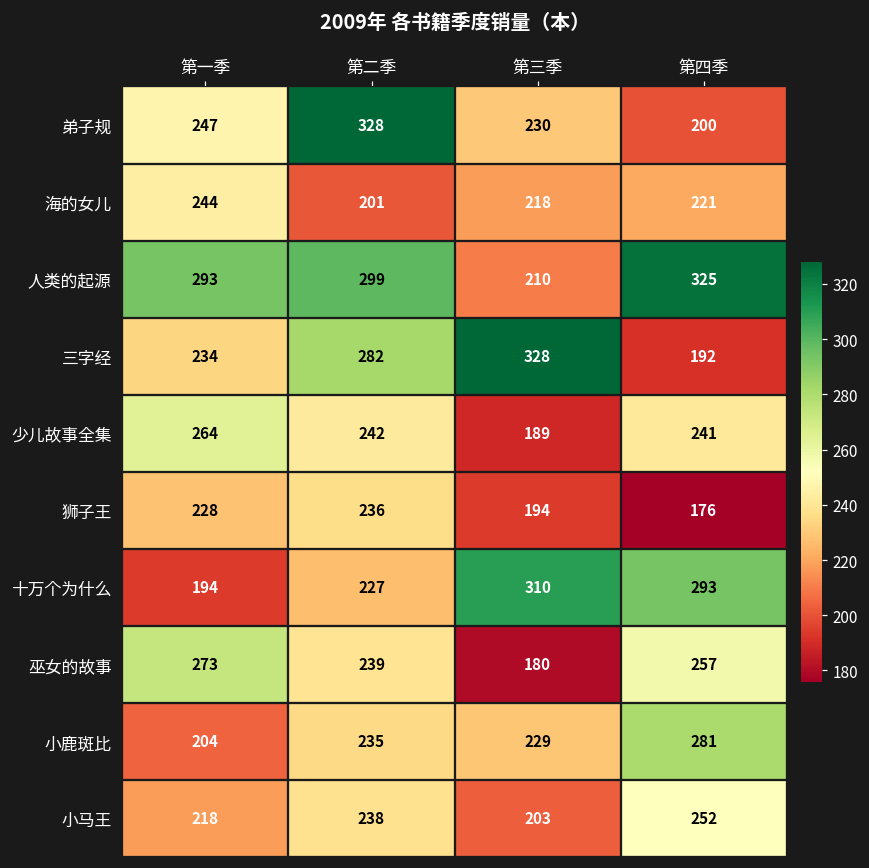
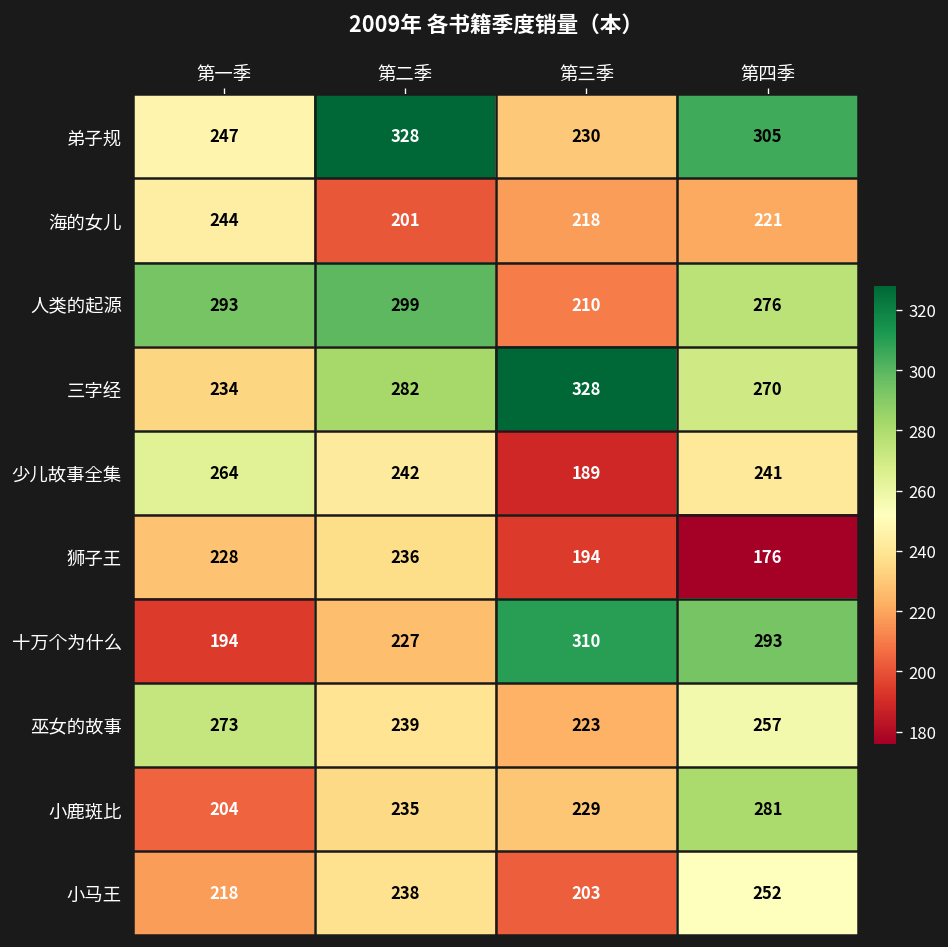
弟子规, 第四季: 200 -> 305
人类的起源, 第四季: 325 -> 276
三字经, 第四季: 192 -> 270
巫女的故事, 第三季: 180 -> 223
